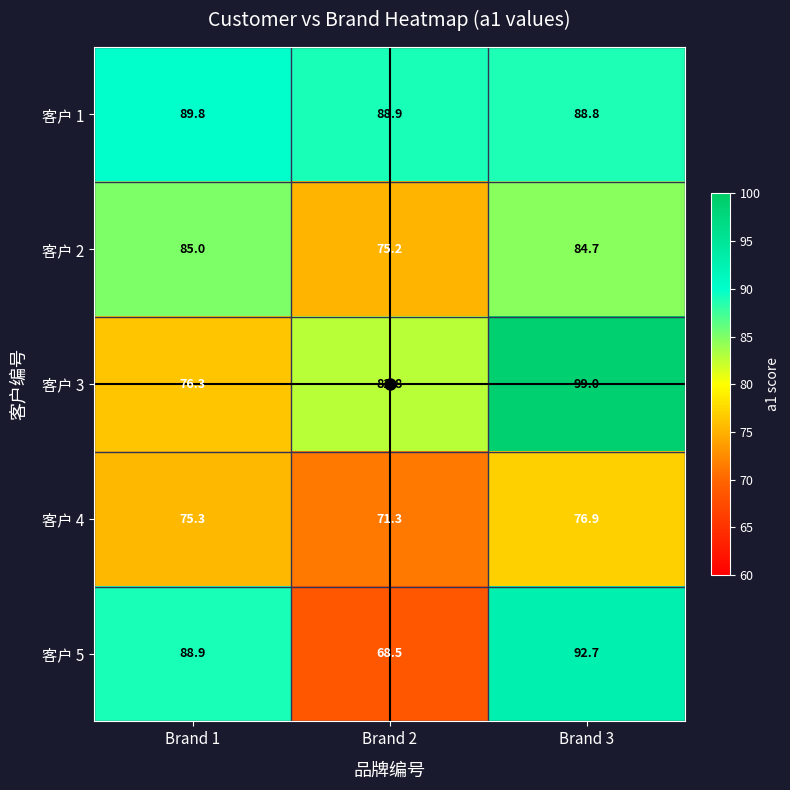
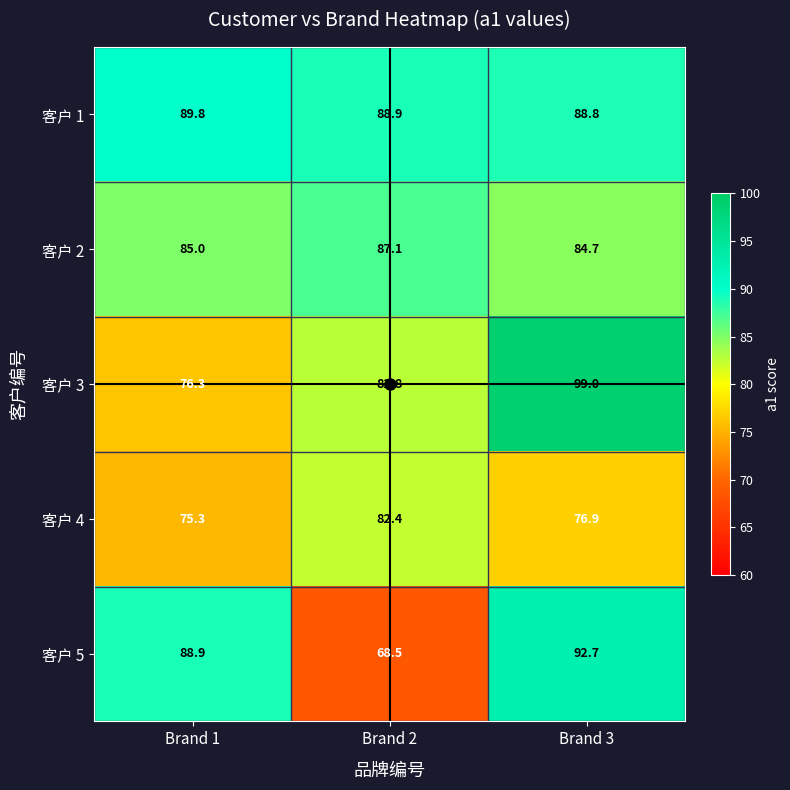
客户 2, Brand 2: 75.2 -> 87.1
客户 4, Brand 2: 71.3 -> 82.4
